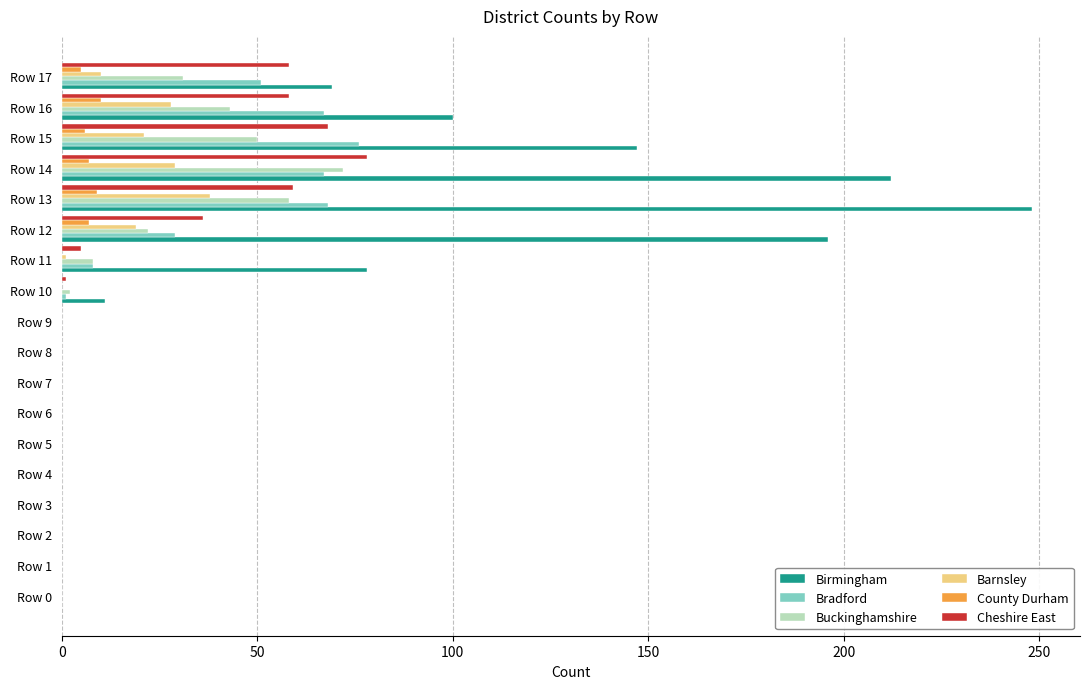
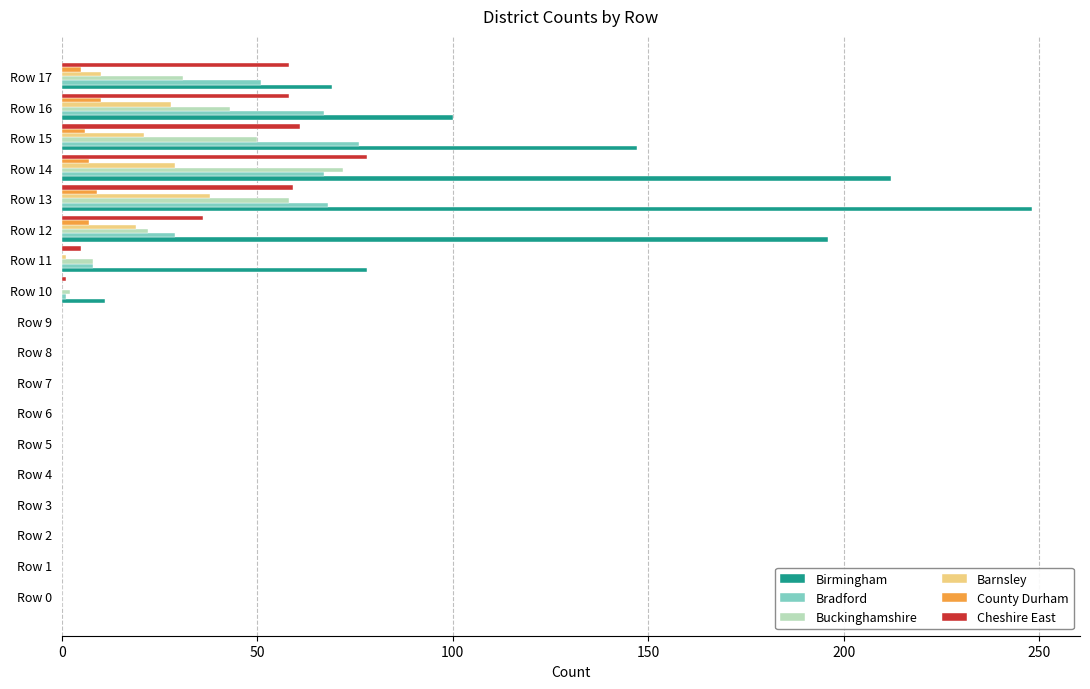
Cheshire East, Row 15: 68 -> 61
